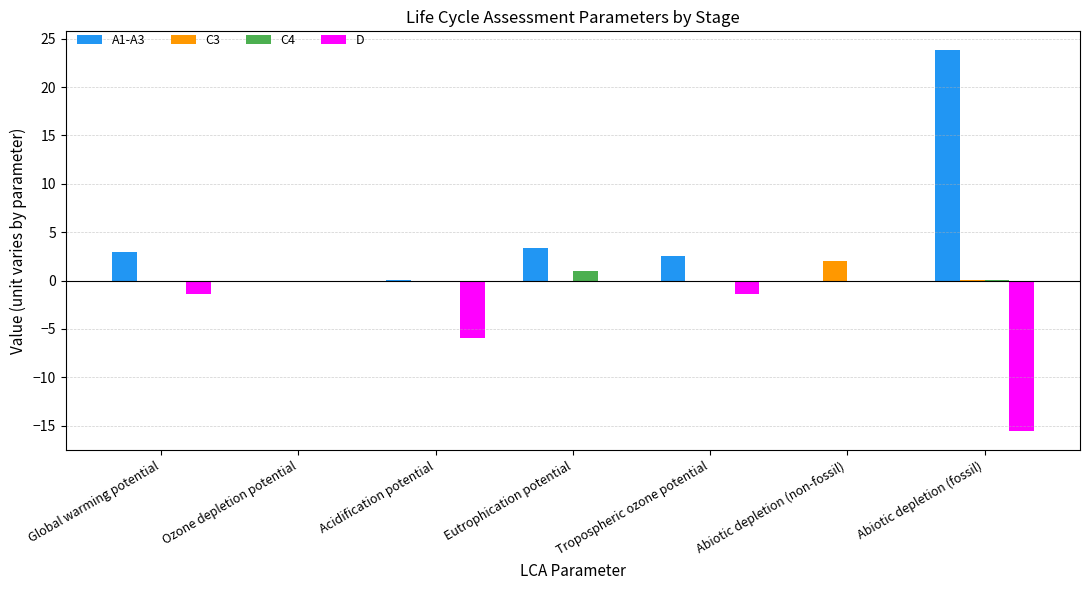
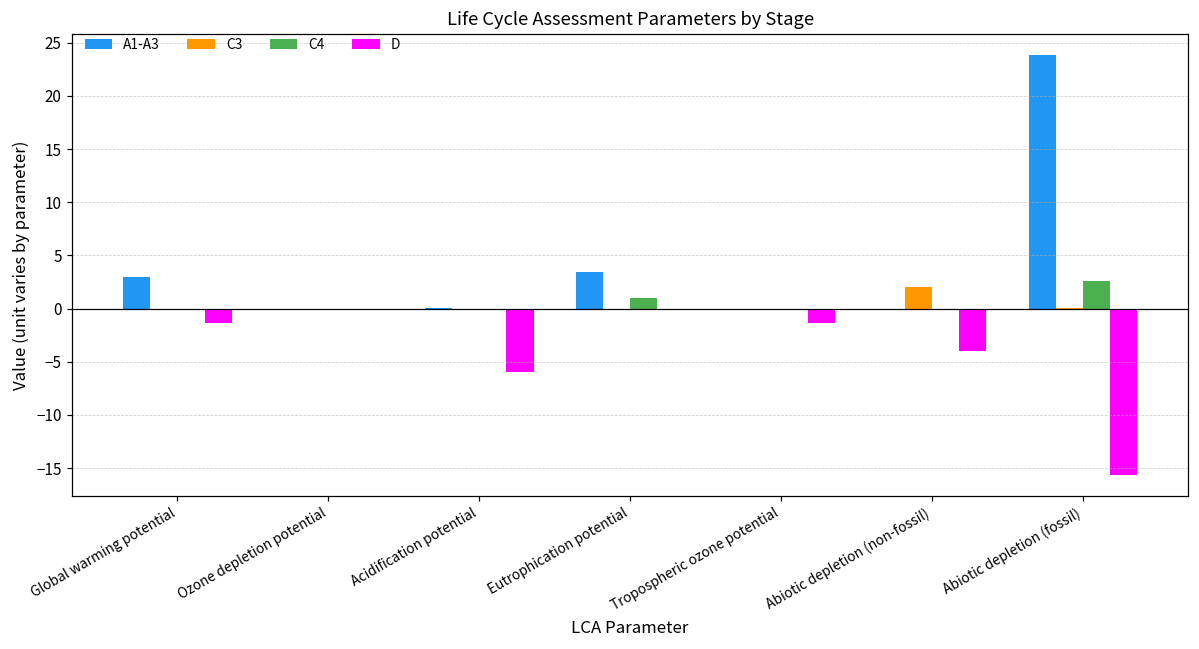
A1-A3, Tropospheric ozone potential: 3 -> 0
D, Abiotic depletion (non-fossil): 0 -> -4
C4, Abiotic depletion (fossil): 0 -> 3
